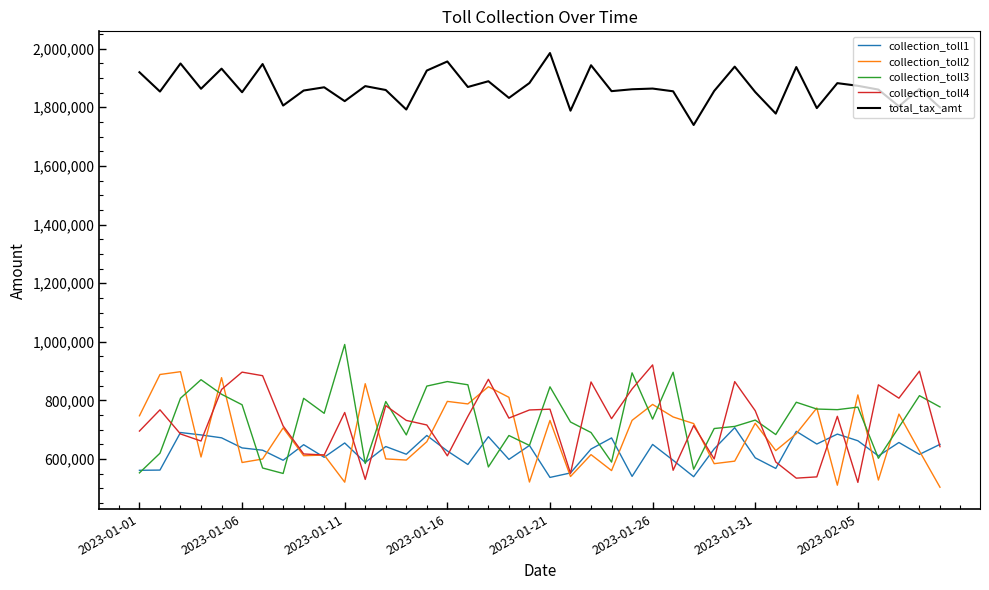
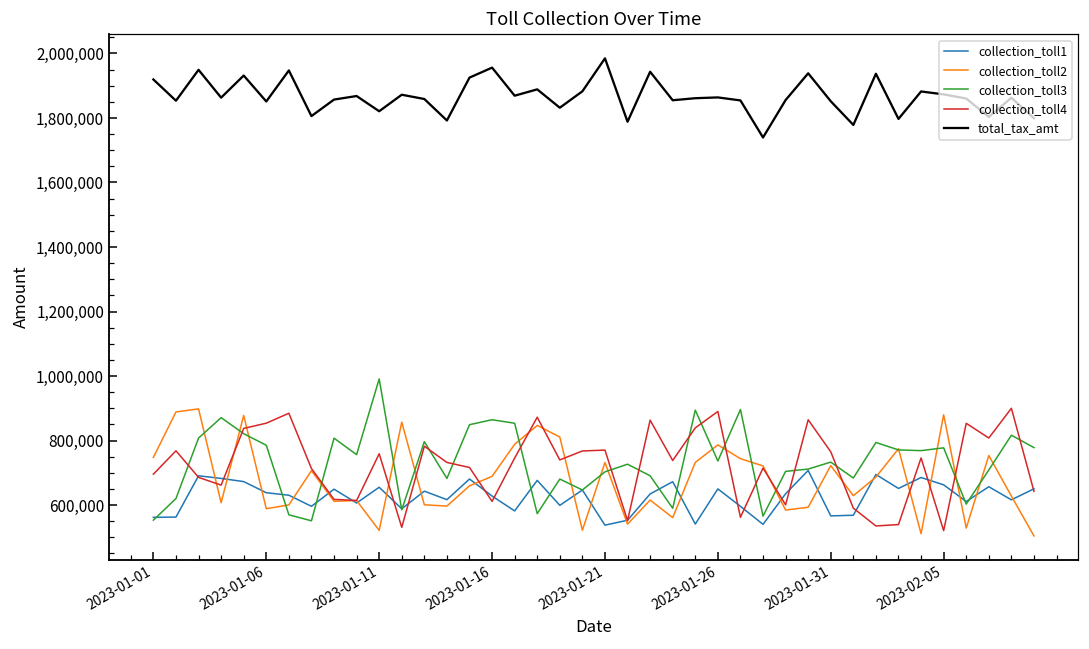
collection_toll4, 2023-01-06: 900,000 -> 850,000
collection_toll2, 2023-01-16: 800,000 -> 690,000
collection_toll3, 2023-01-21: 850,000 -> 700,000
collection_toll4, 2023-01-26: 920,000 -> 890,000
collection_toll1, 2023-01-31: 600,000 -> 570,000
collection_toll2, 2023-02-05: 820,000 -> 880,000
